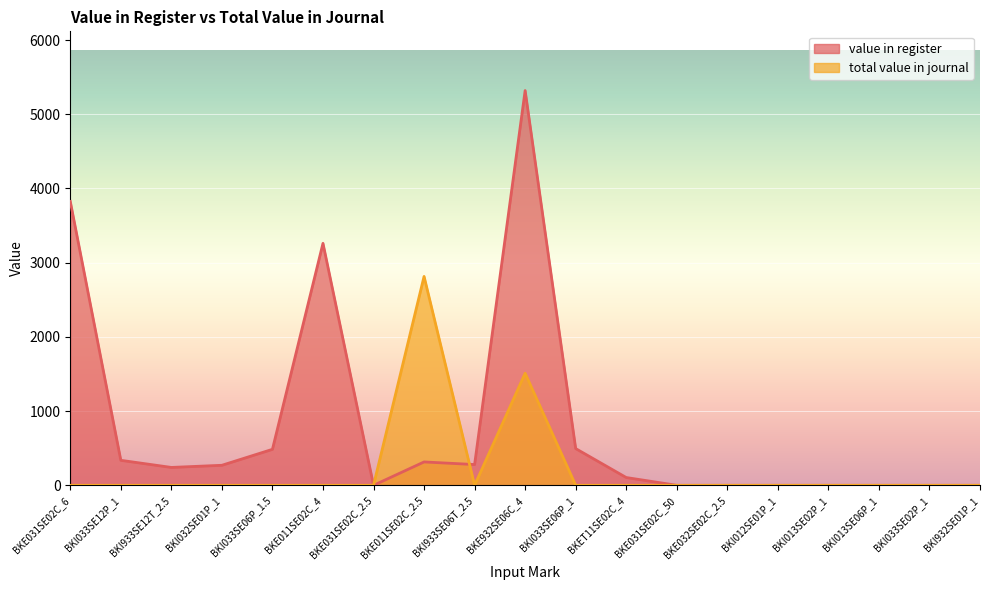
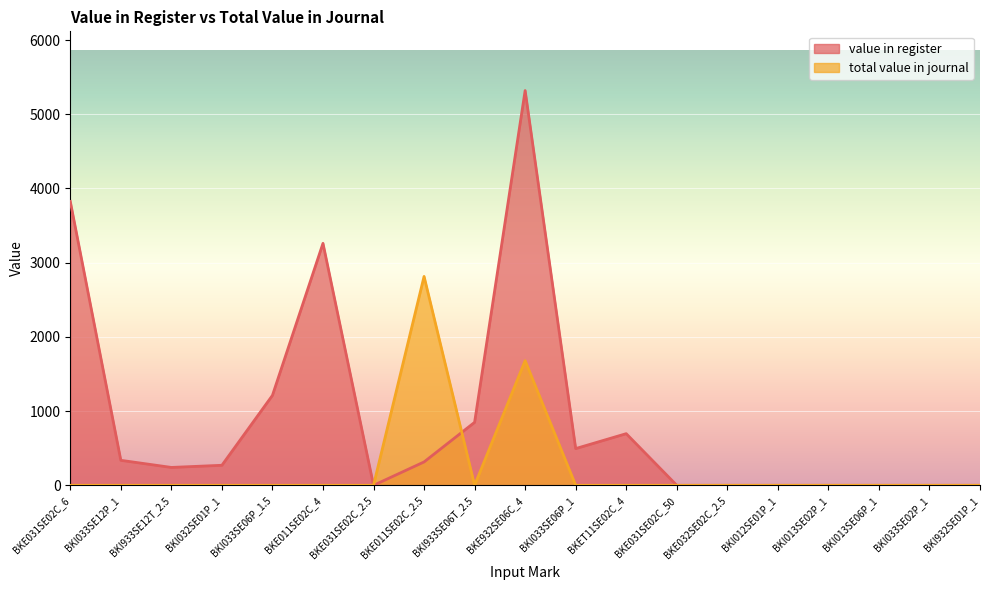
value in register, BKI033SE06P_1.5: 500 -> 1200
value in register, BKI933SE06T_2.5: 300 -> 800
total value in journal, BKE932SE06C_4: 1500 -> 1700
value in register, BKET11SE02C_4: 100 -> 700
